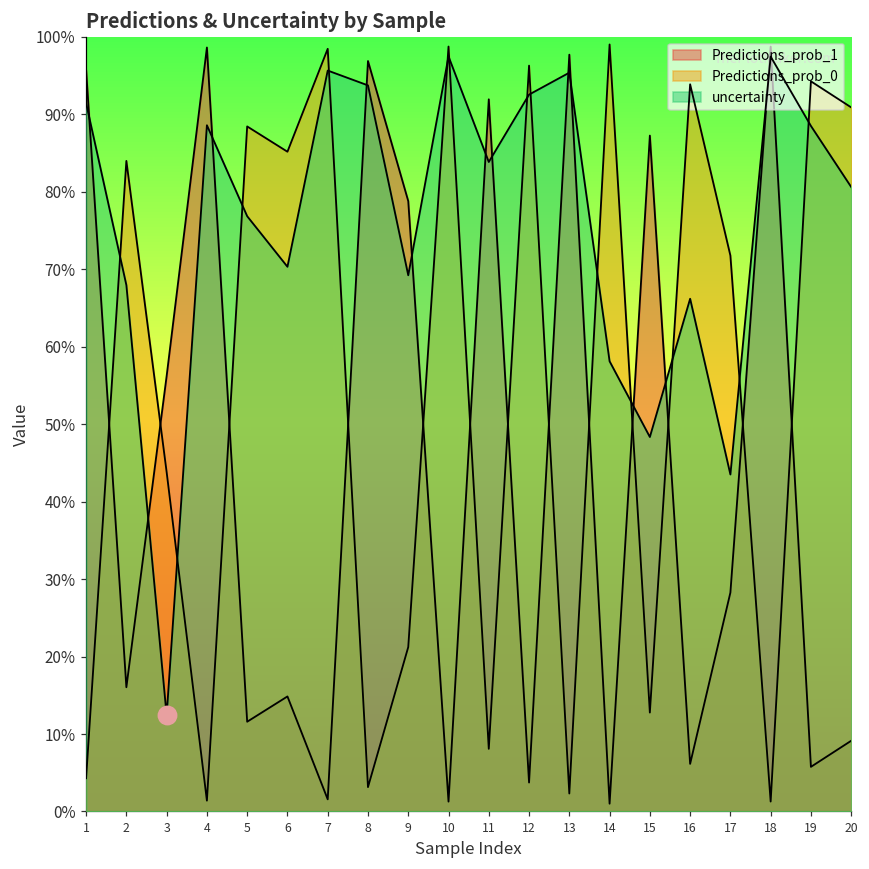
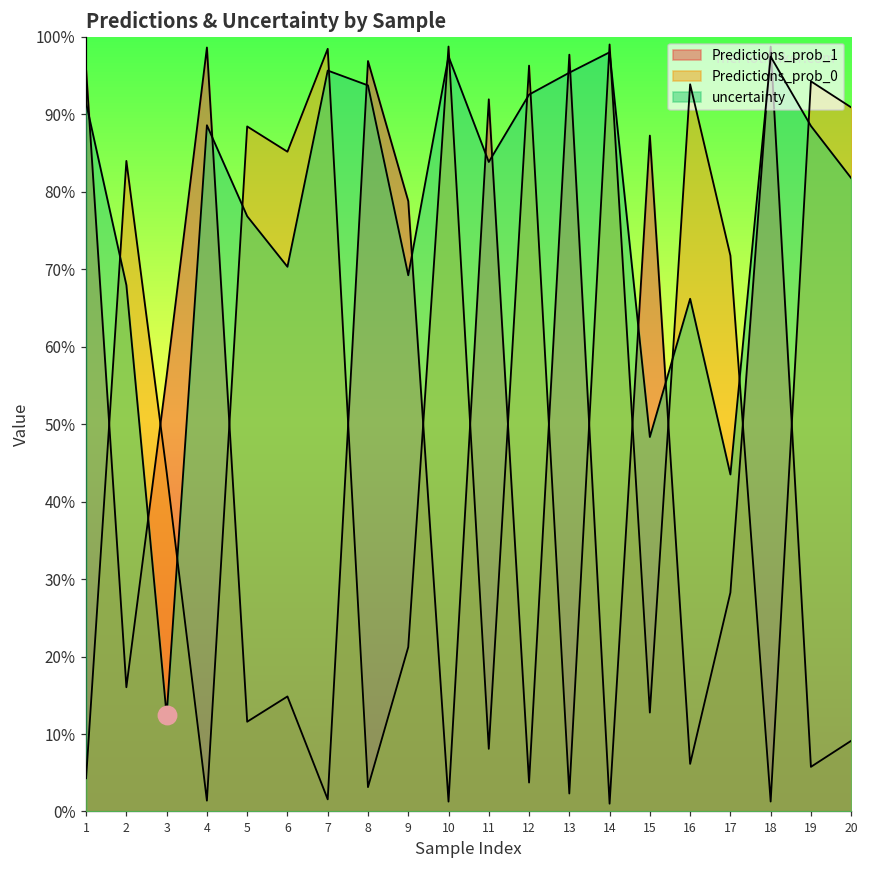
uncertainty, 14: 58% -> 98%
uncertainty, 20: 81% -> 82%
